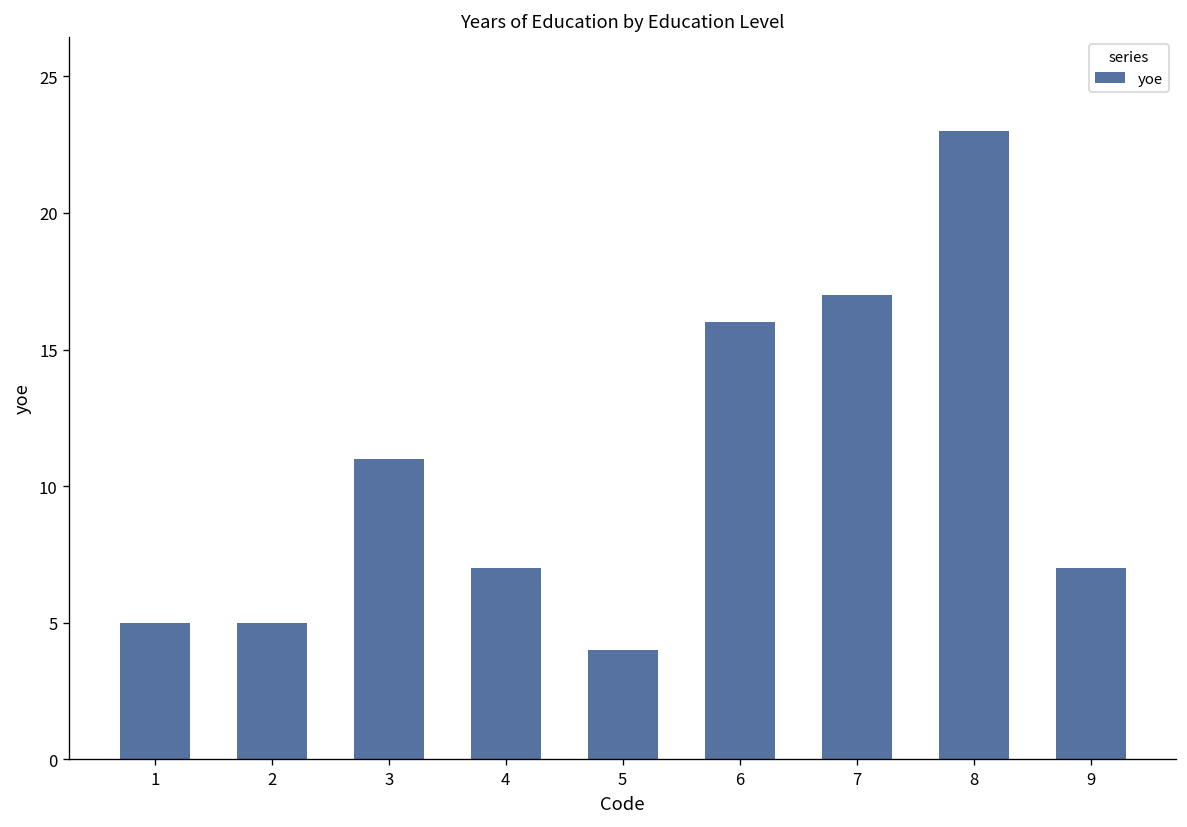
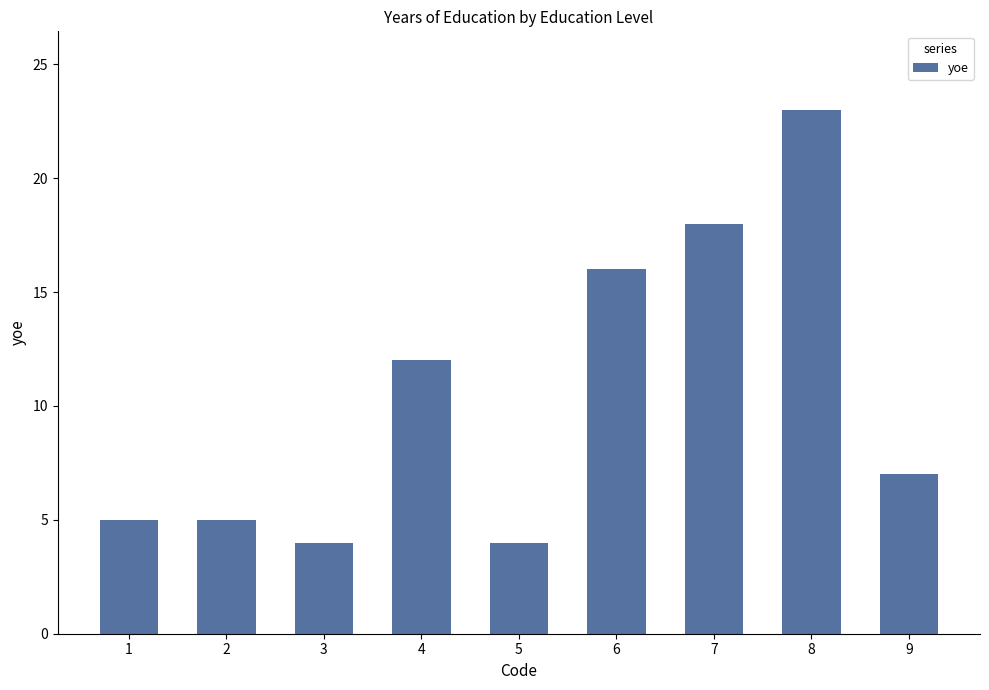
3: 11 -> 4
4: 7 -> 12
7: 17 -> 18
